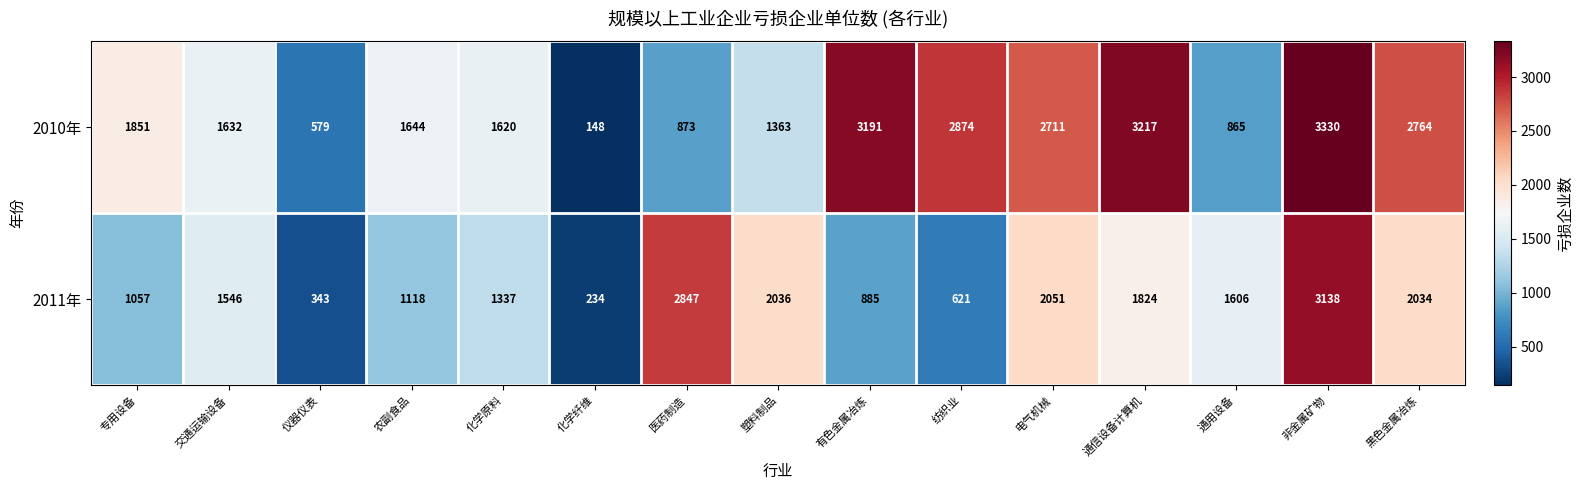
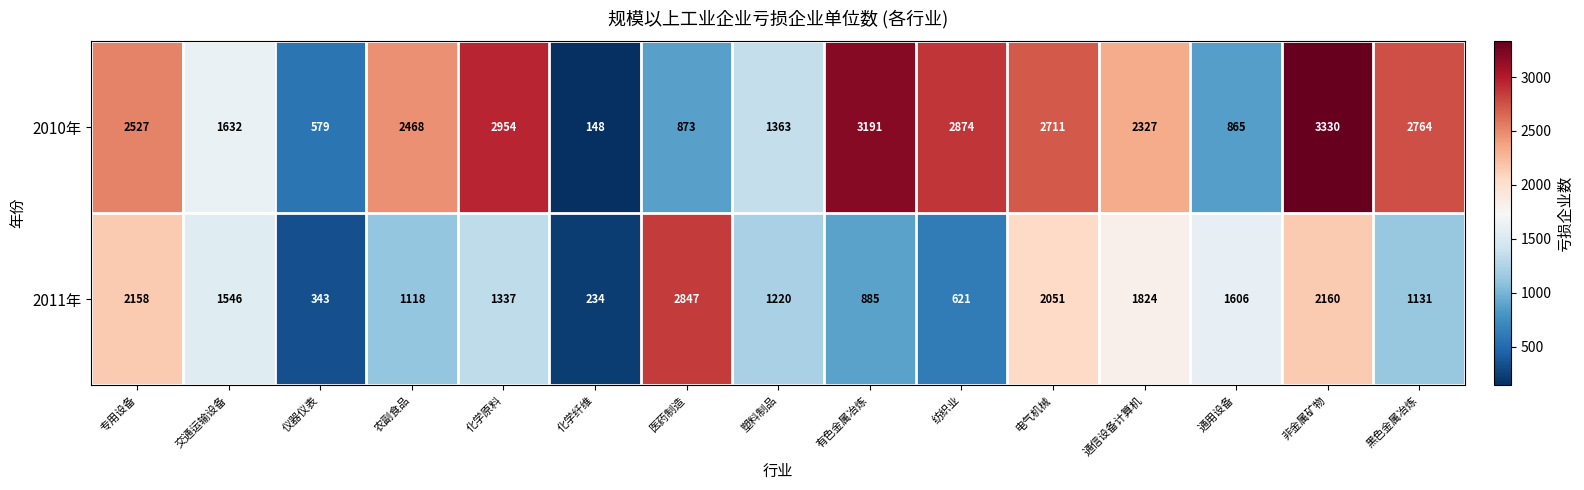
2010年, 专用设备: 1851 -> 2527
2010年, 农副食品: 1644 -> 2468
2010年, 化学原料: 1620 -> 2954
2010年, 通信设备计算机: 3217 -> 2327
2011年, 专用设备: 1057 -> 2158
2011年, 塑料制品: 2036 -> 1220
2011年, 非金属矿物: 3138 -> 2160
2011年, 黑色金属冶炼: 2034 -> 1131
